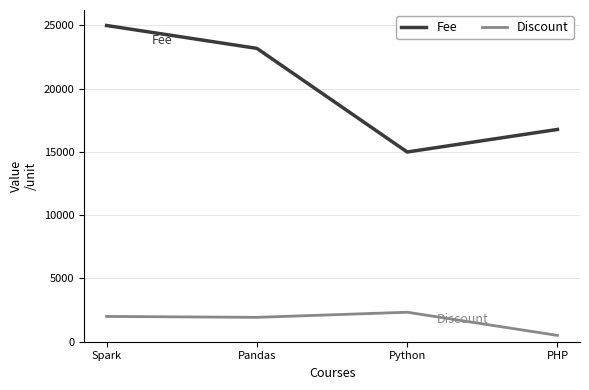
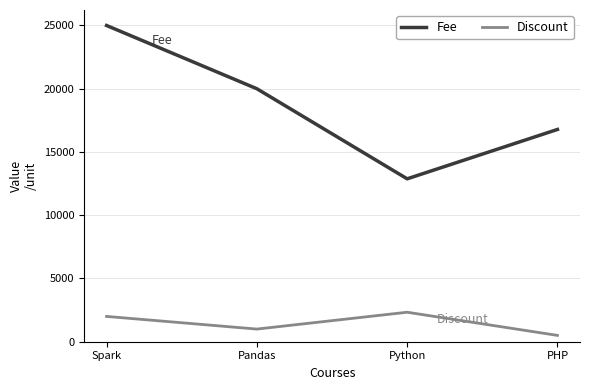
Fee, Pandas: 23200 -> 20000
Discount, Pandas: 1900 -> 1000
Fee, Python: 15000 -> 12900
